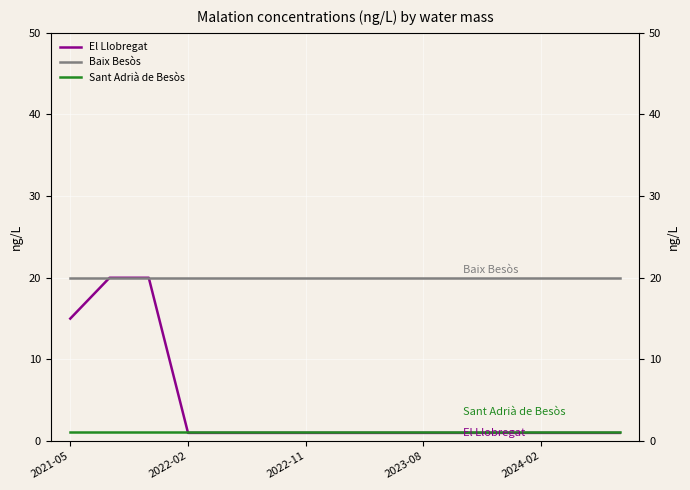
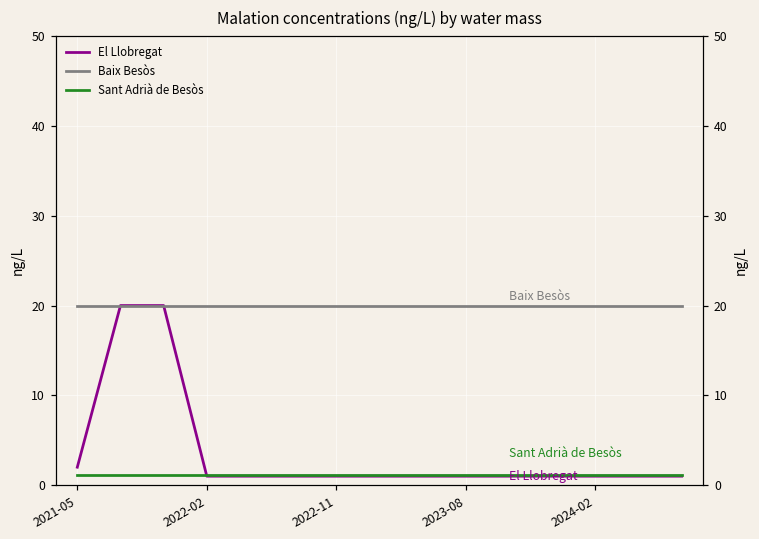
El Llobregat, 2021-05: 15 -> 2
